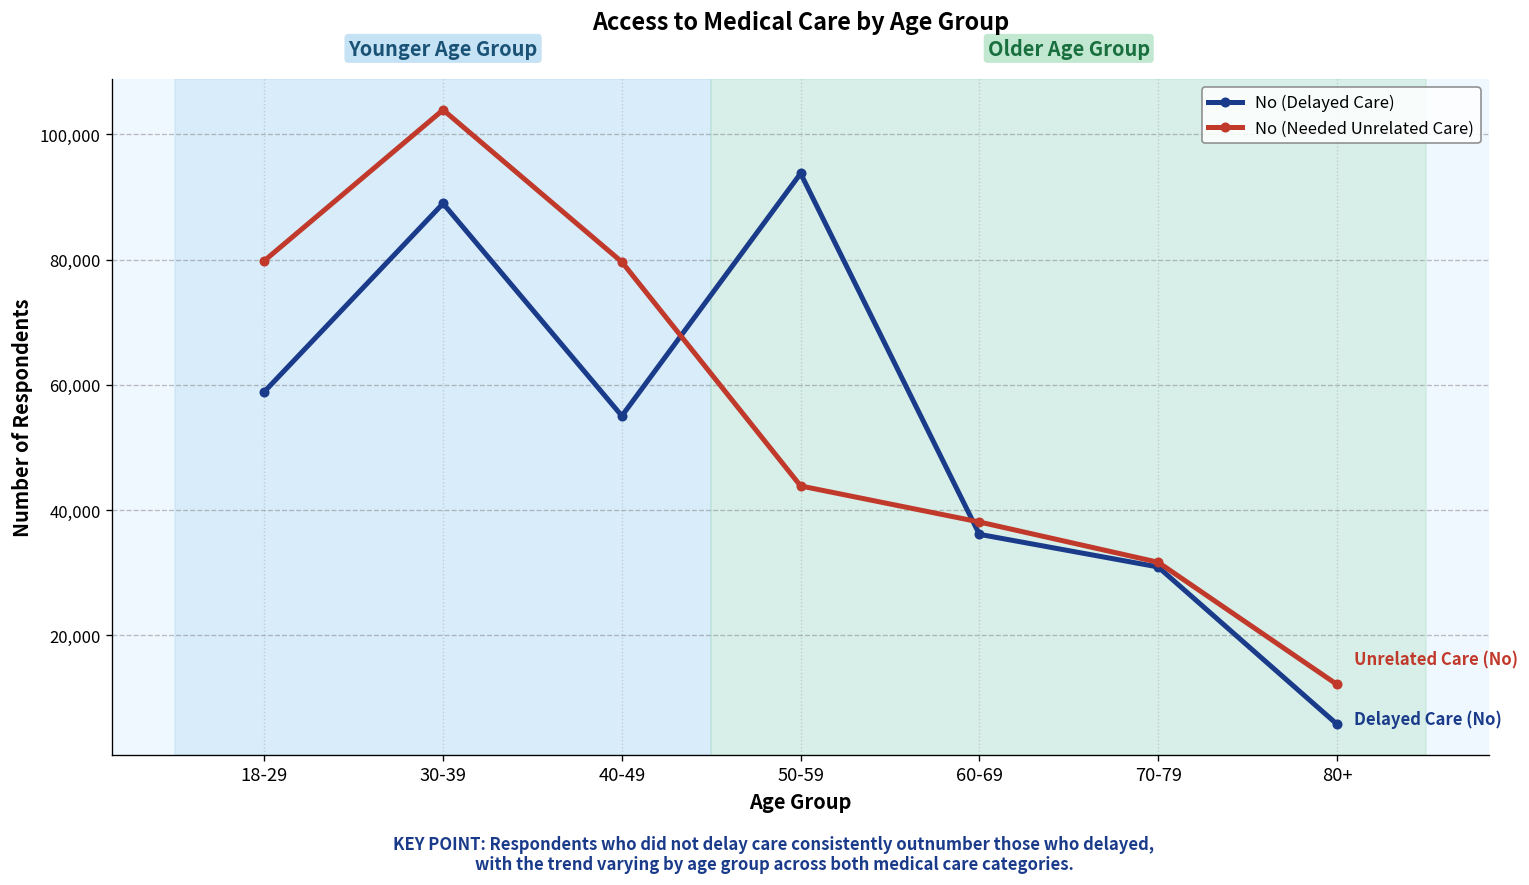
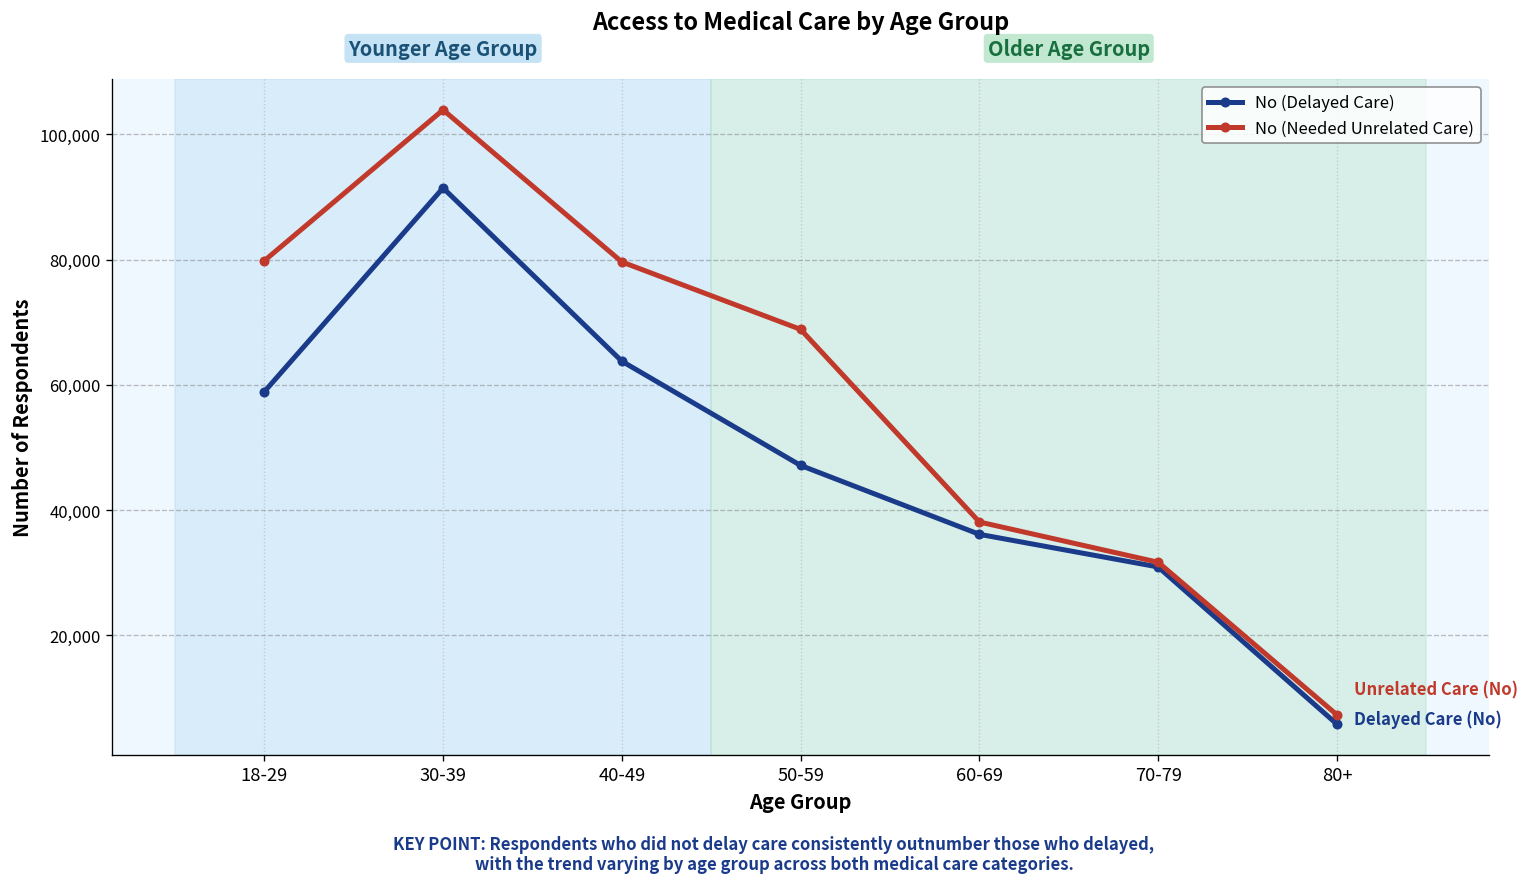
No (Delayed Care), 30-39: 89,000 -> 91,000
No (Delayed Care), 40-49: 55,000 -> 64,000
No (Delayed Care), 50-59: 94,000 -> 47,000
No (Needed Unrelated Care), 50-59: 44,000 -> 69,000
No (Needed Unrelated Care), 80+: 12,000 -> 7,000
